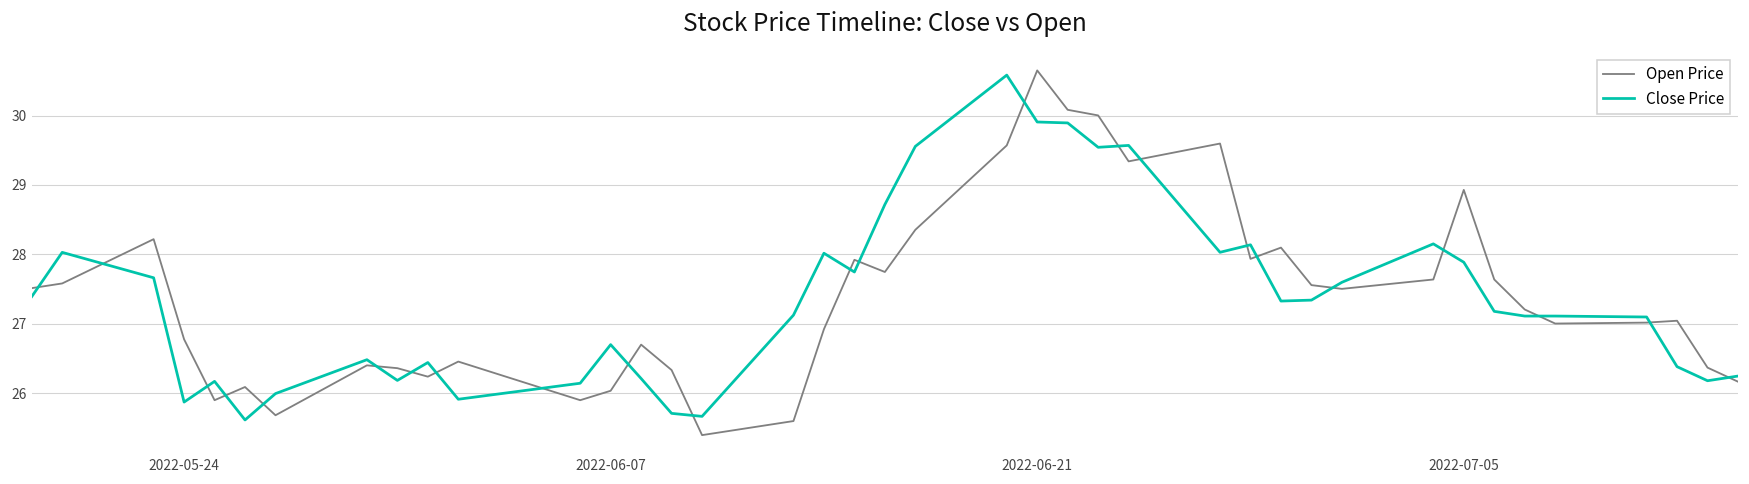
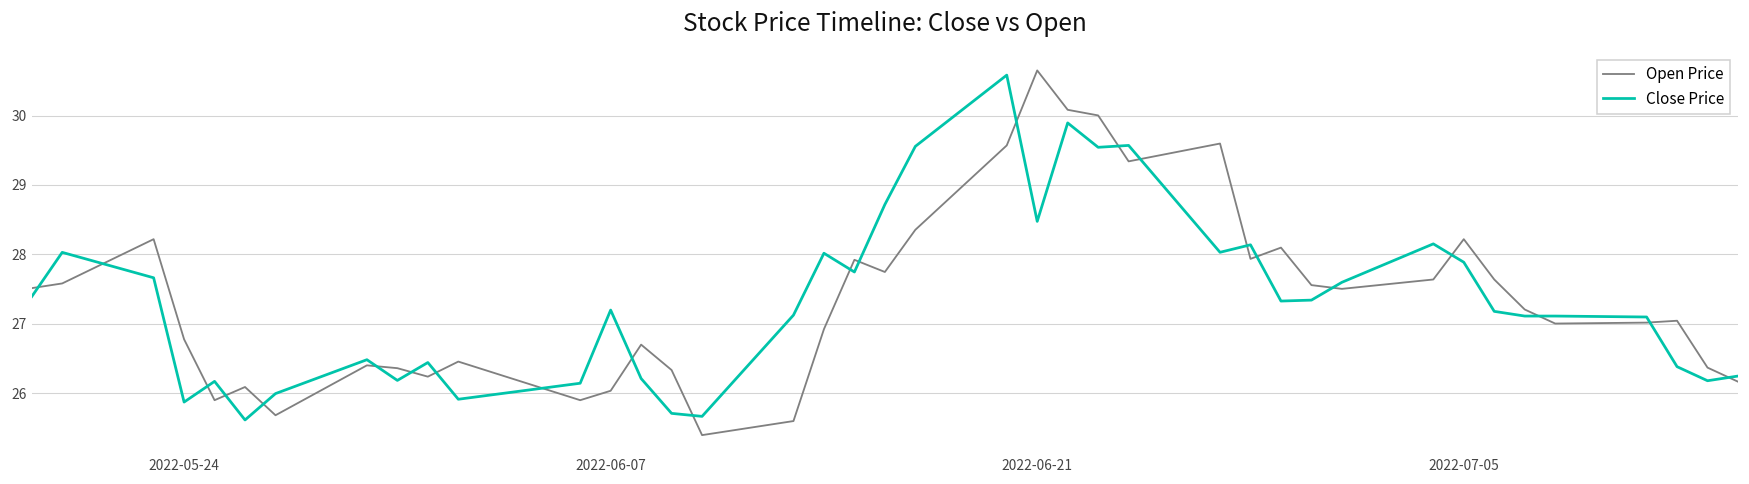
Close Price, 2022-06-07: 26.7 -> 27.2
Close Price, 2022-06-21: 29.9 -> 28.5
Open Price, 2022-07-05: 28.9 -> 28.2
